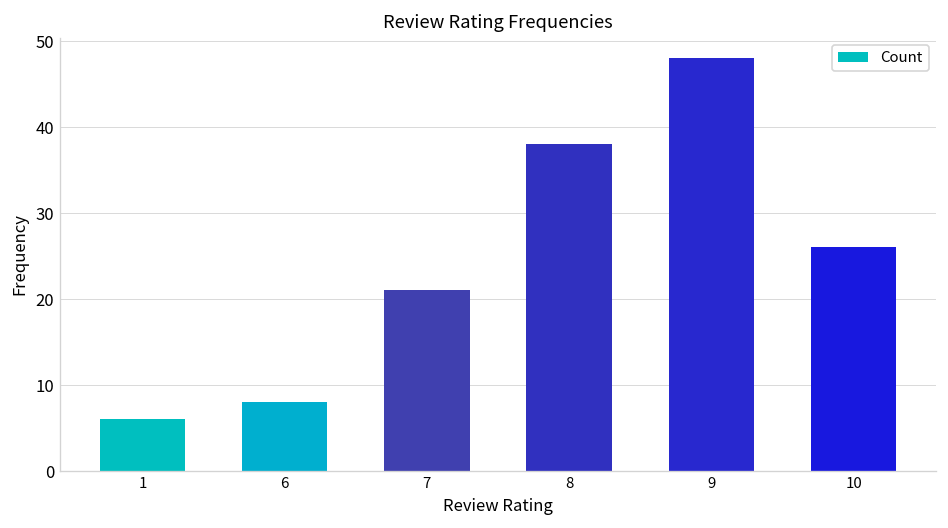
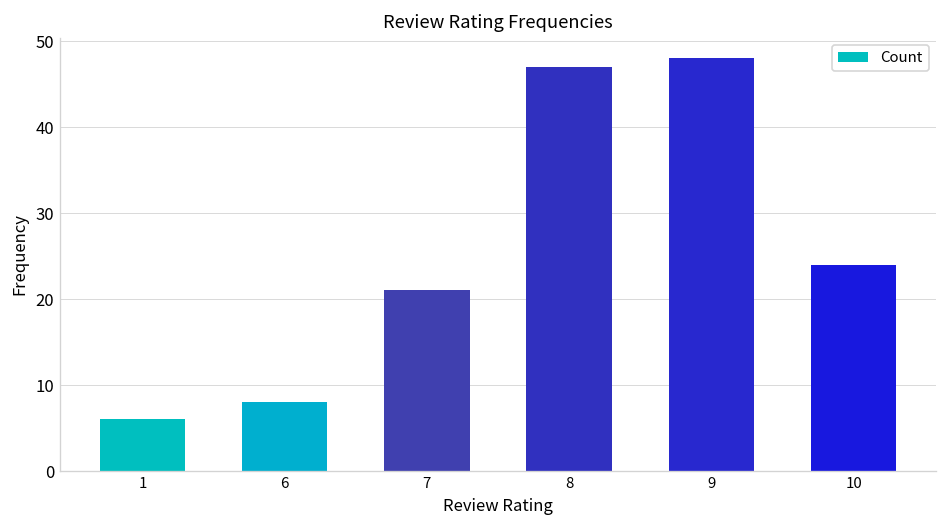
8: 38 -> 47
10: 26 -> 24
